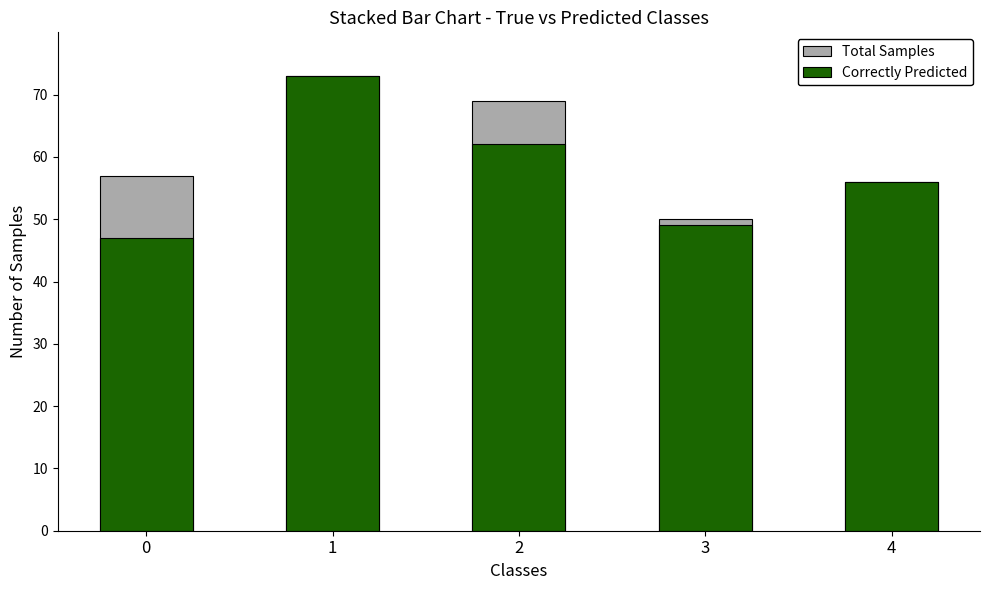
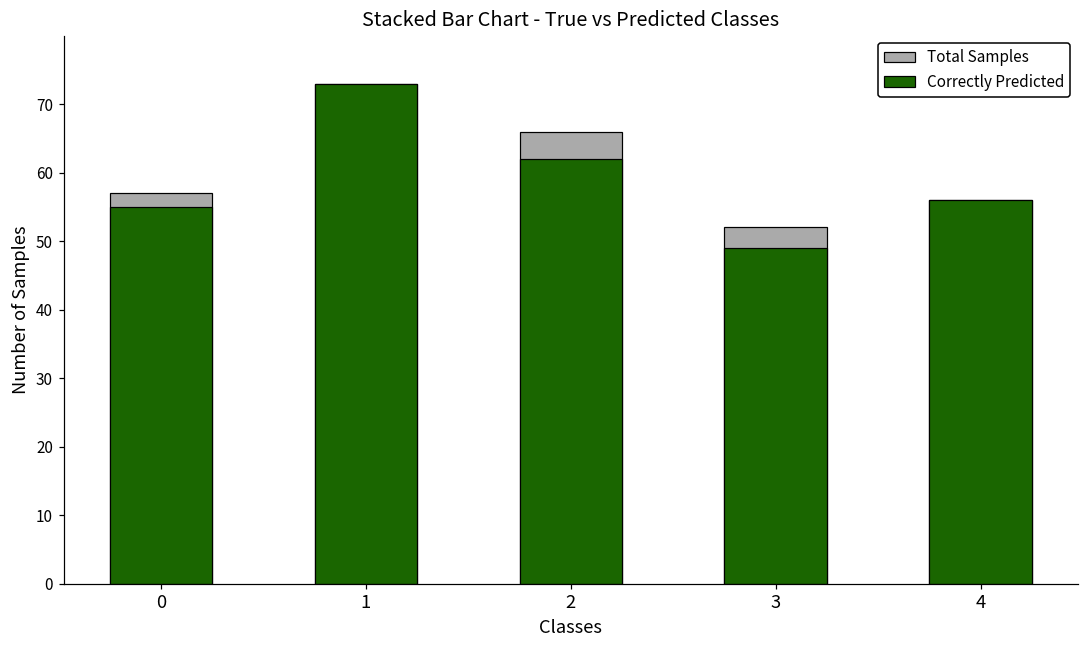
Correctly Predicted, 0: 47 -> 55
Total Samples, 2: 69 -> 66
Total Samples, 3: 50 -> 52
